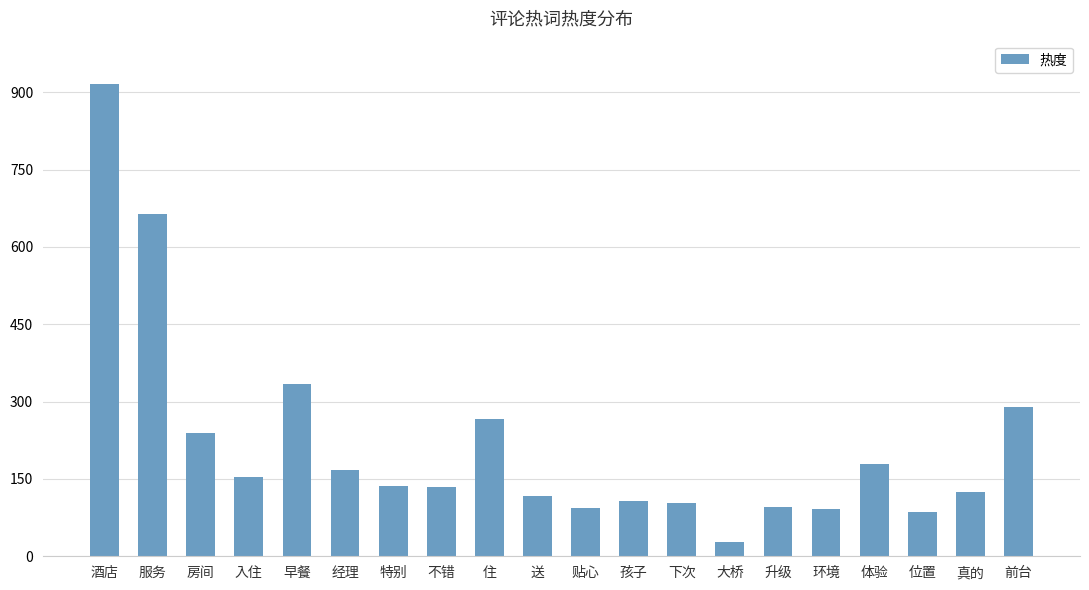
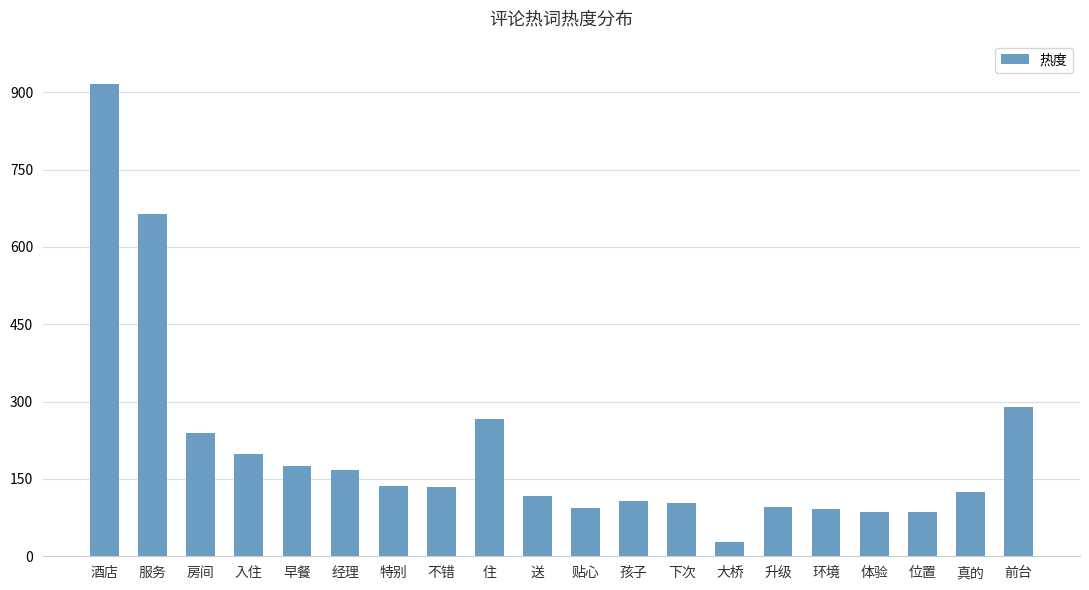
入住: 150 -> 200
早餐: 330 -> 180
体验: 180 -> 90
